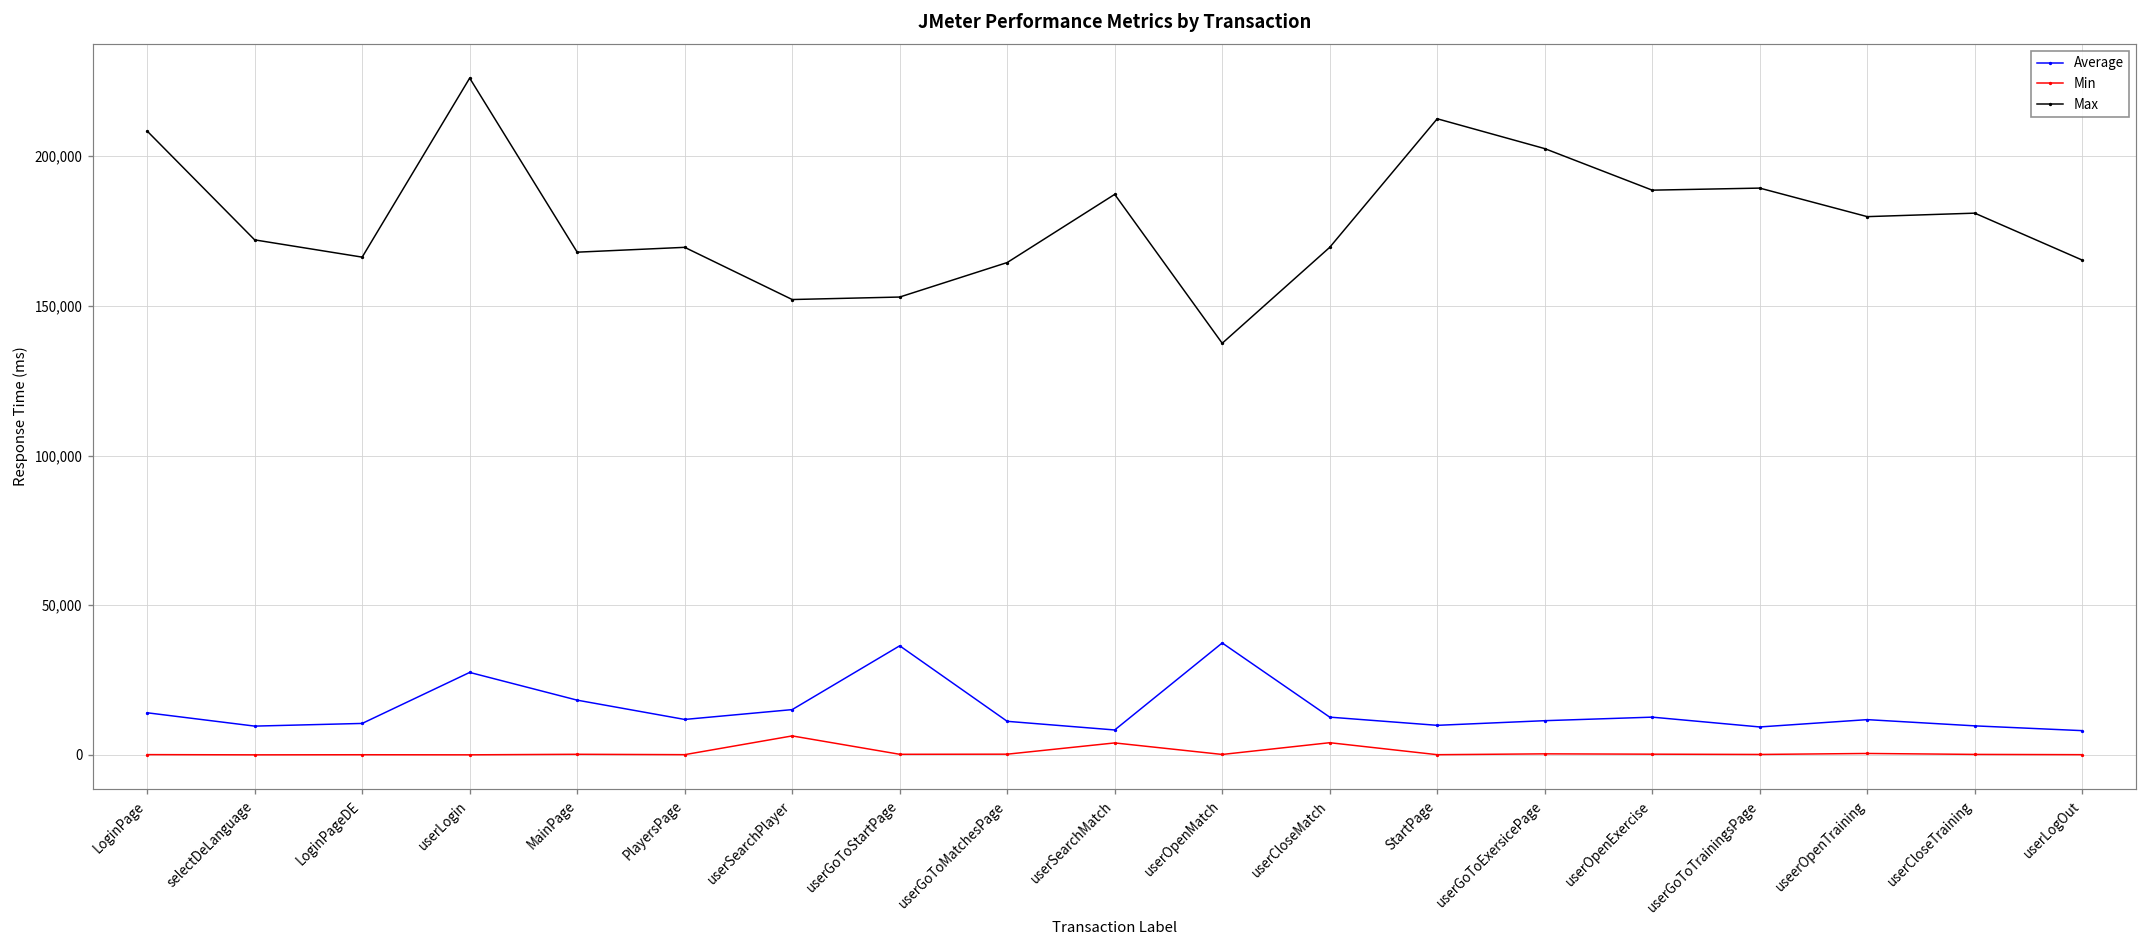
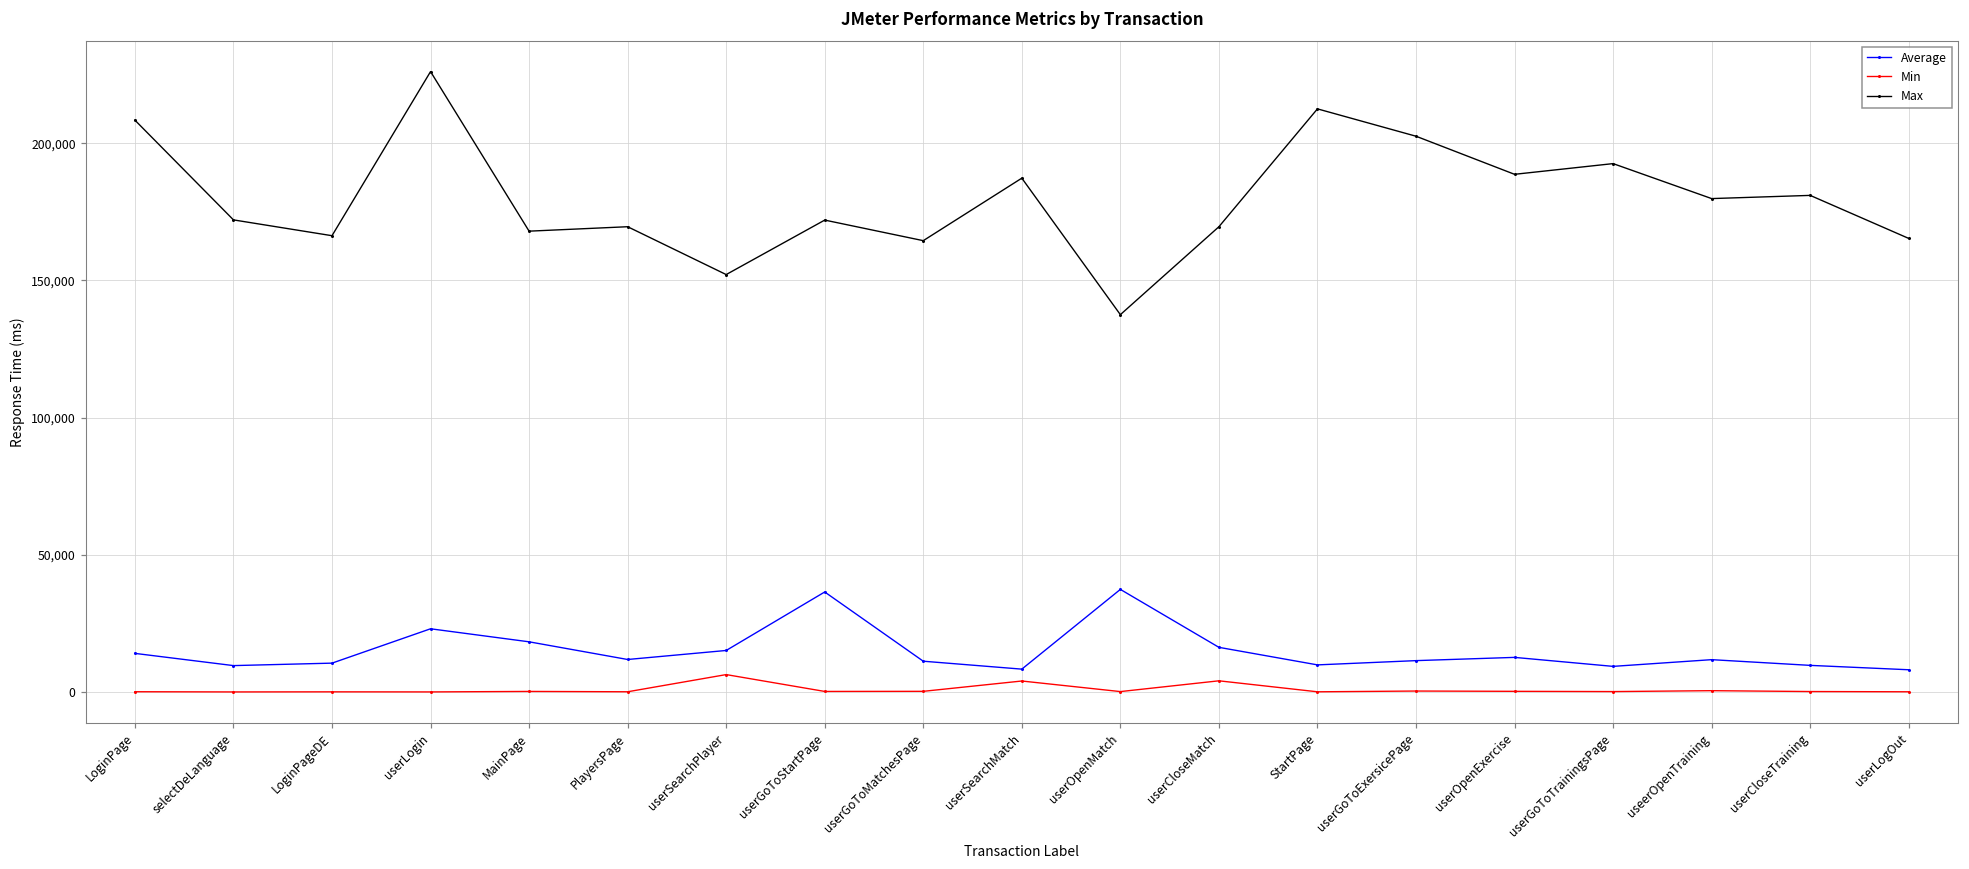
Average, userLogin: 28,000 -> 23,000
Max, userGoToStartPage: 153,000 -> 172,000
Average, userCloseMatch: 13,000 -> 16,000
Max, userGoToTrainingsPage: 189,000 -> 193,000
